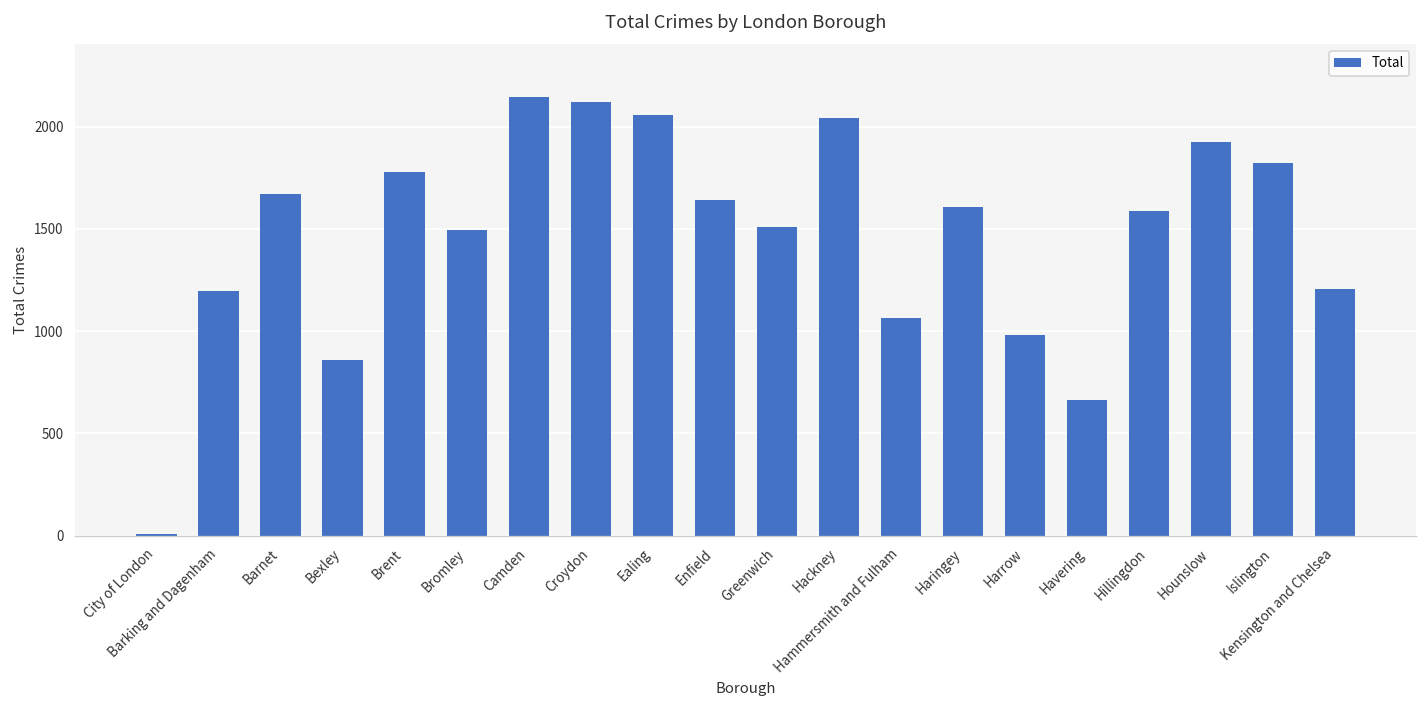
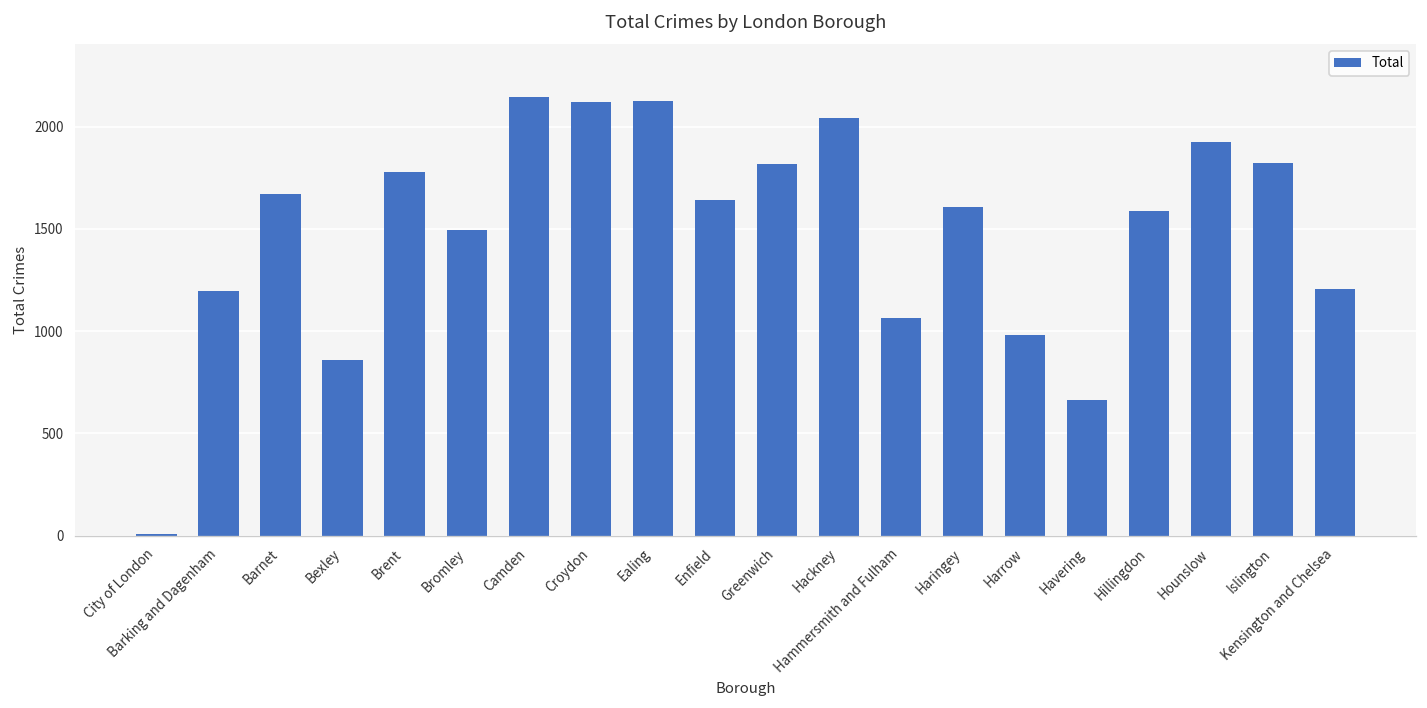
Ealing: 2060 -> 2130
Greenwich: 1510 -> 1820
